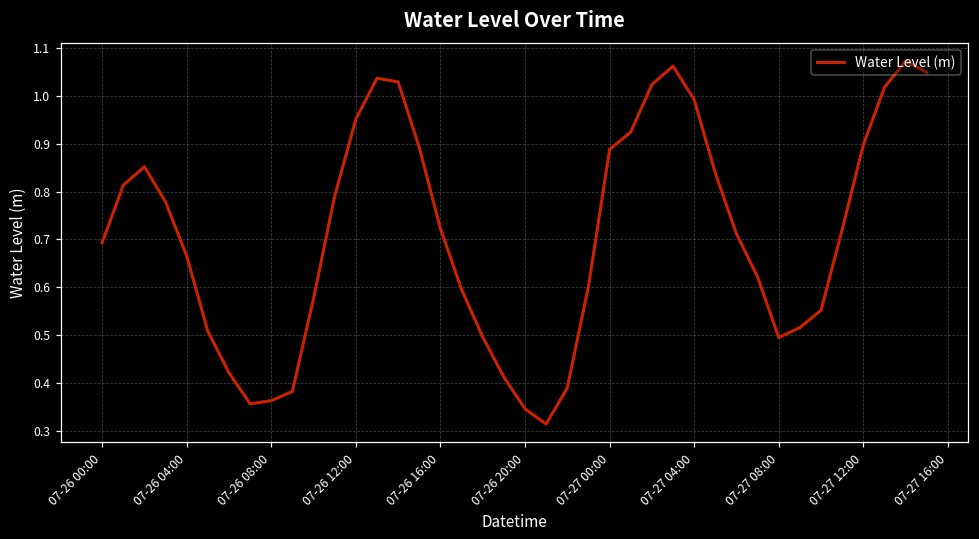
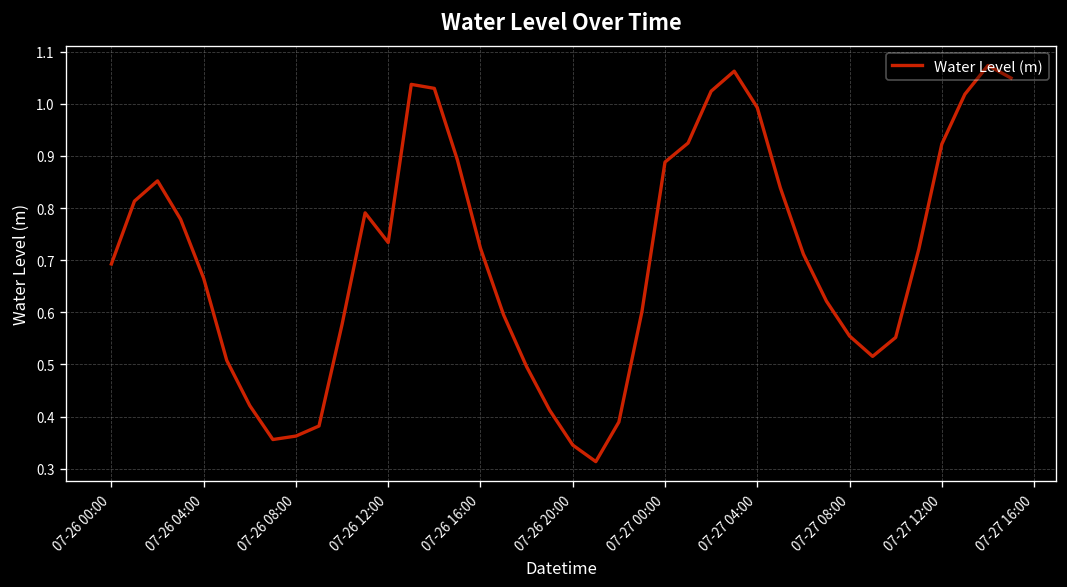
07-26 12:00: 0.95 -> 0.73
07-27 08:00: 0.49 -> 0.55
07-27 12:00: 0.90 -> 0.92
